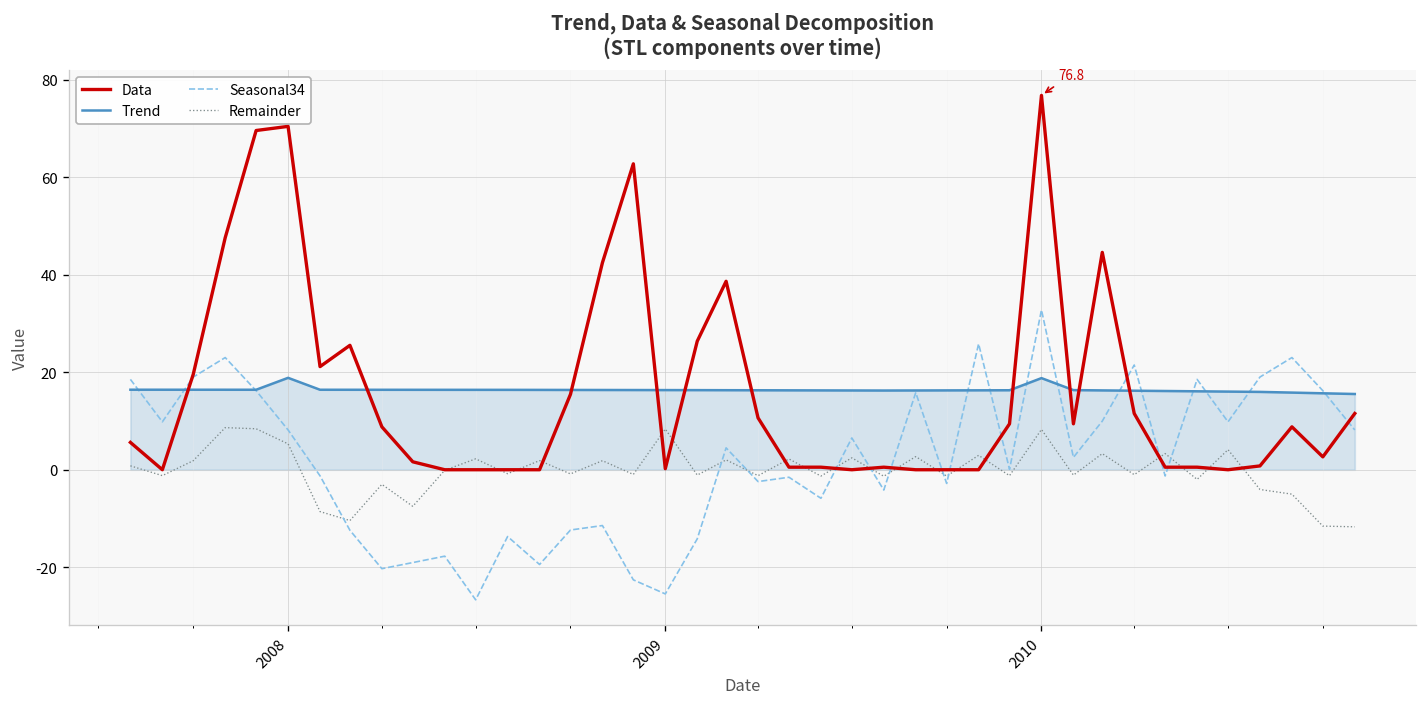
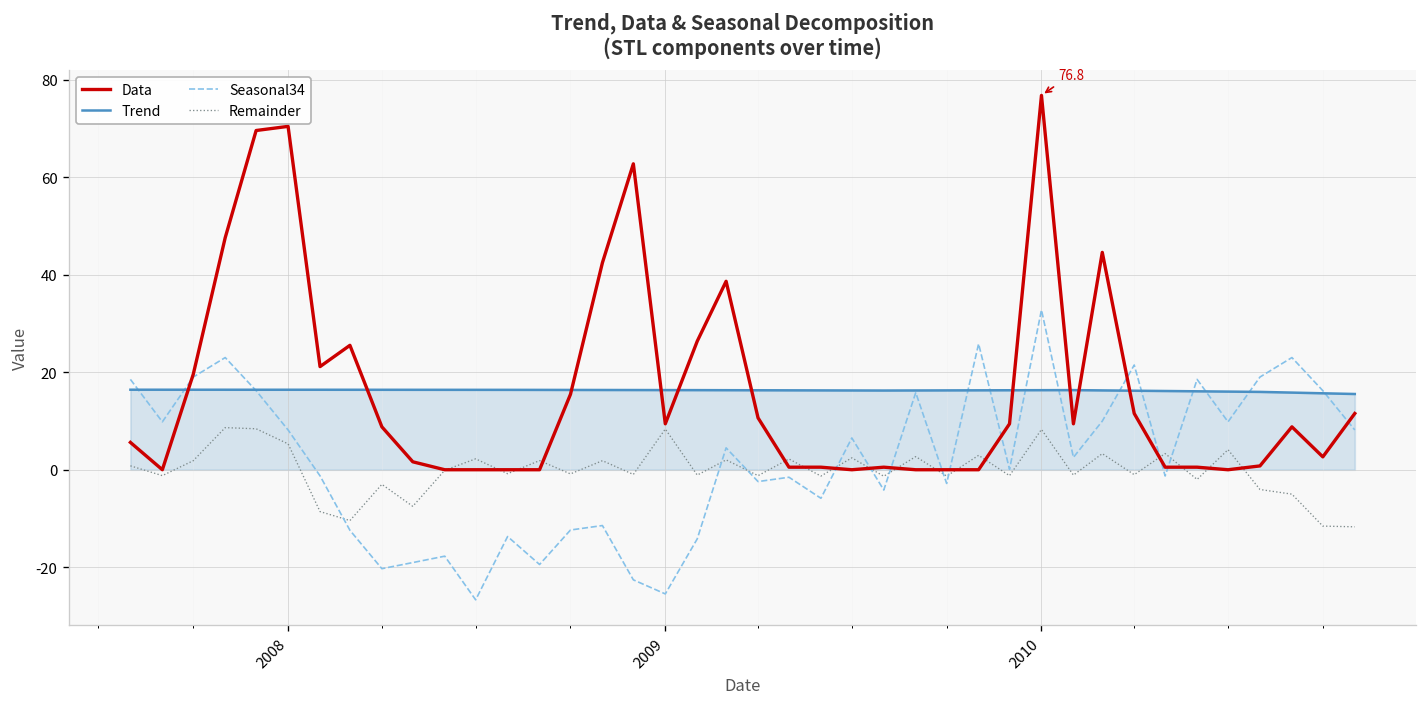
Trend, 2008: 19 -> 16
Data, 2009: 0 -> 9
Trend, 2010: 19 -> 16
